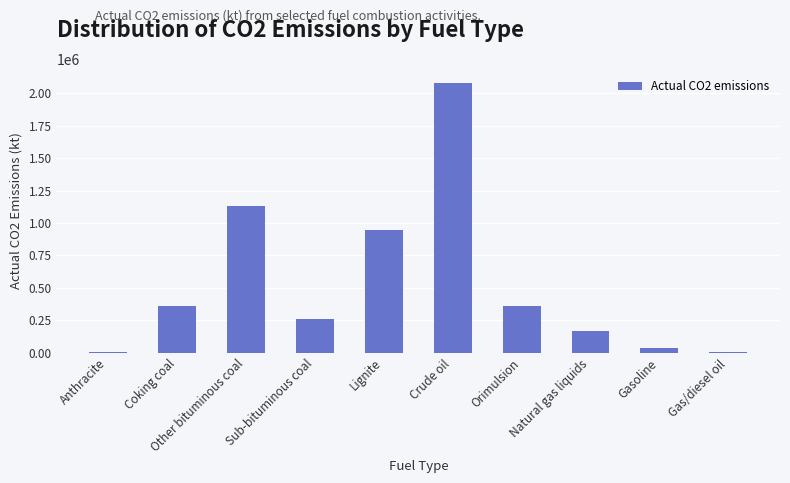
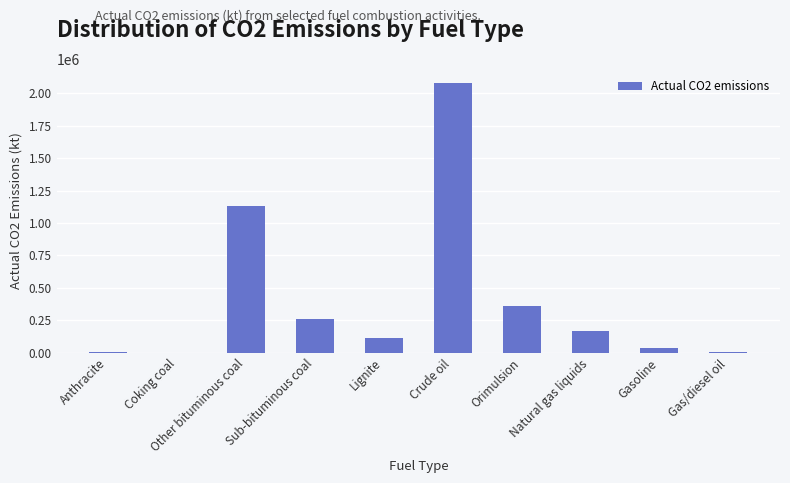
Coking coal: 360000 -> 0
Lignite: 950000 -> 110000
